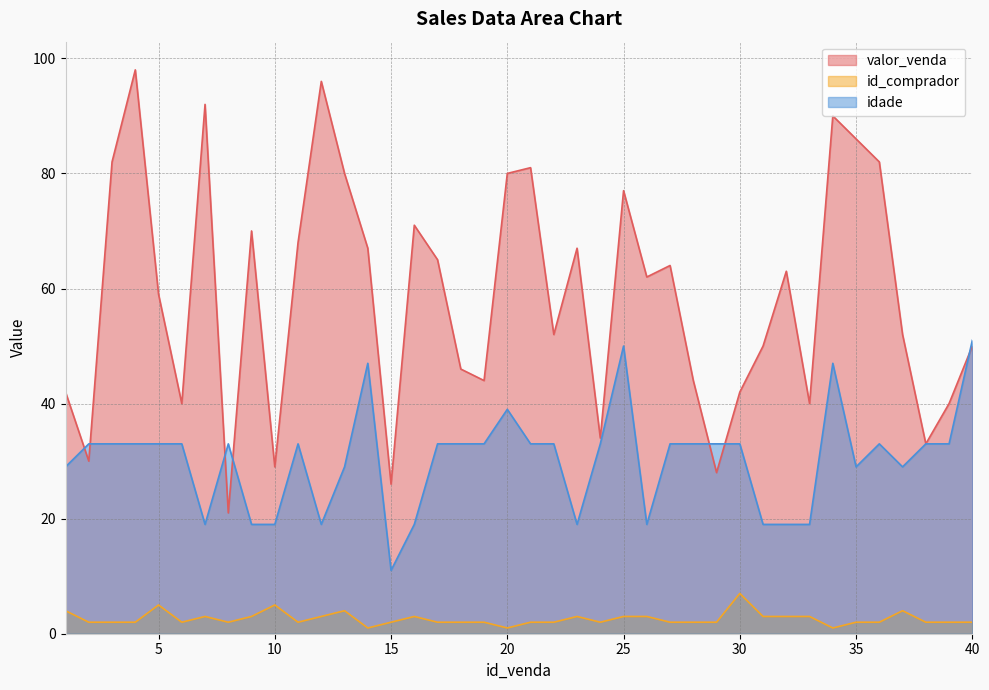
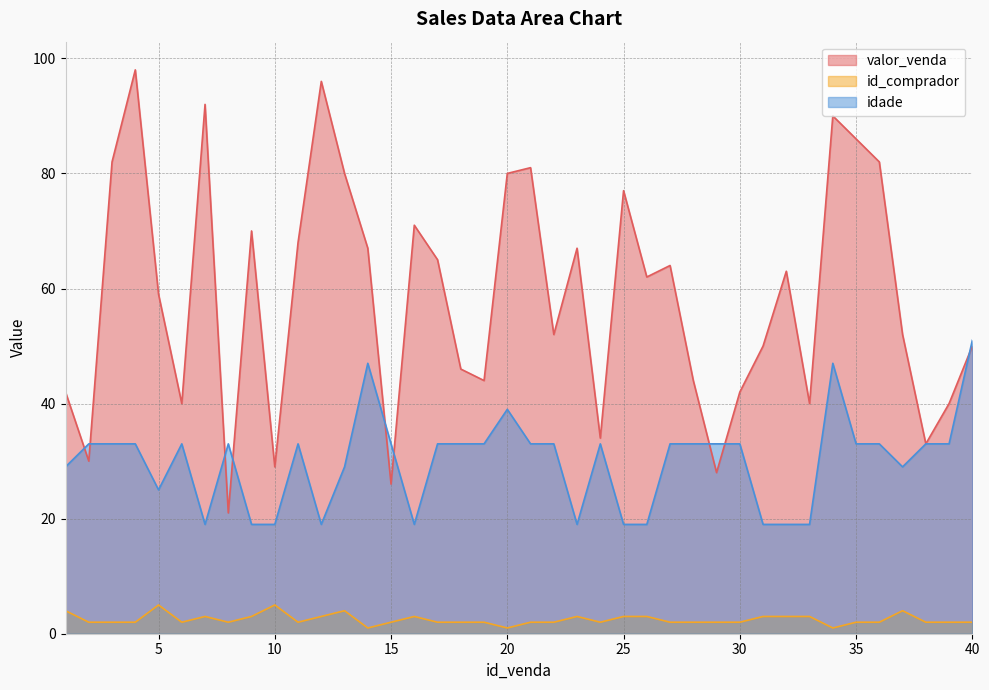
idade, 5: 33 -> 25
idade, 15: 11 -> 33
idade, 25: 50 -> 19
id_comprador, 30: 7 -> 2
idade, 35: 29 -> 33
